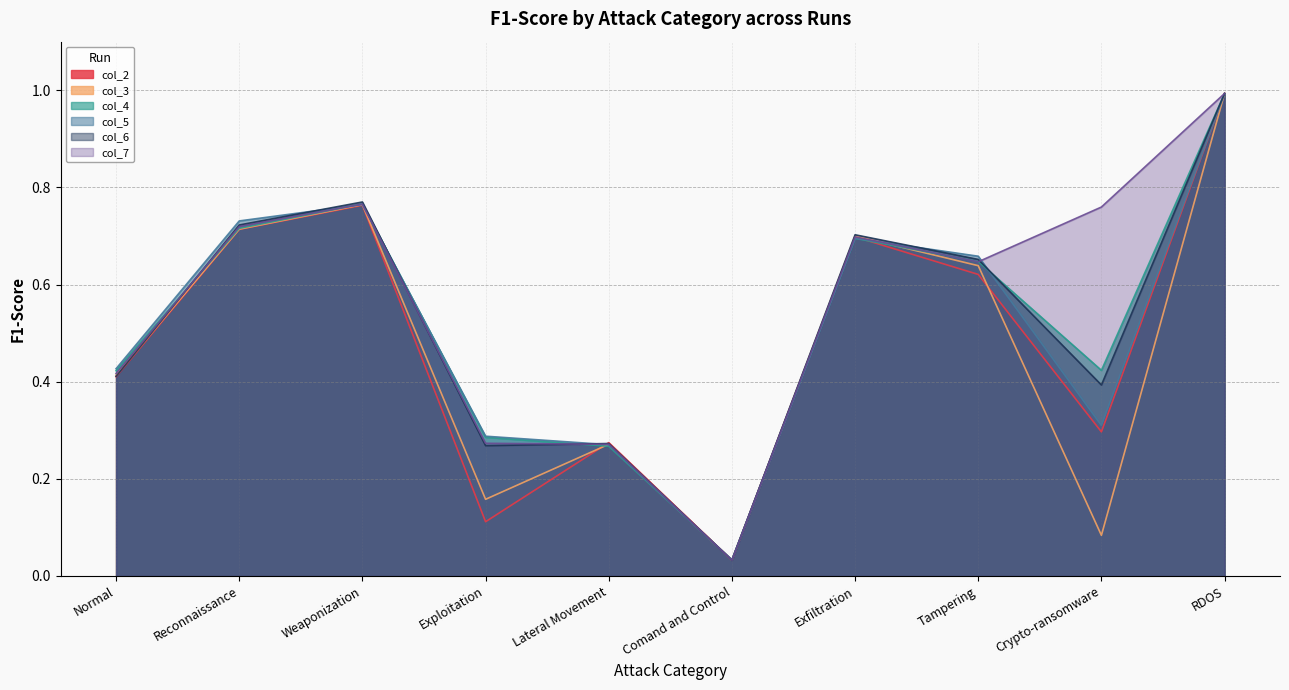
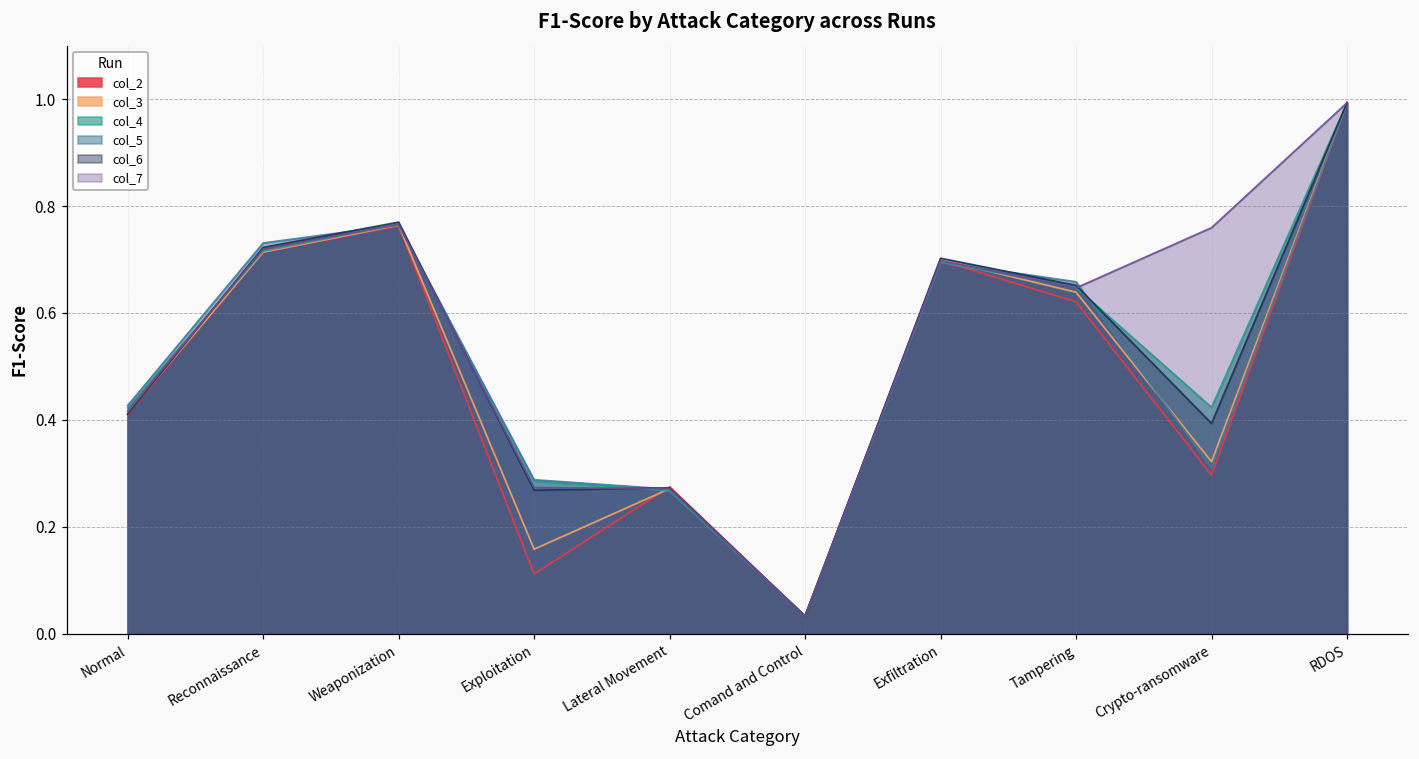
col_3, Crypto-ransomware: 0.08 -> 0.32
